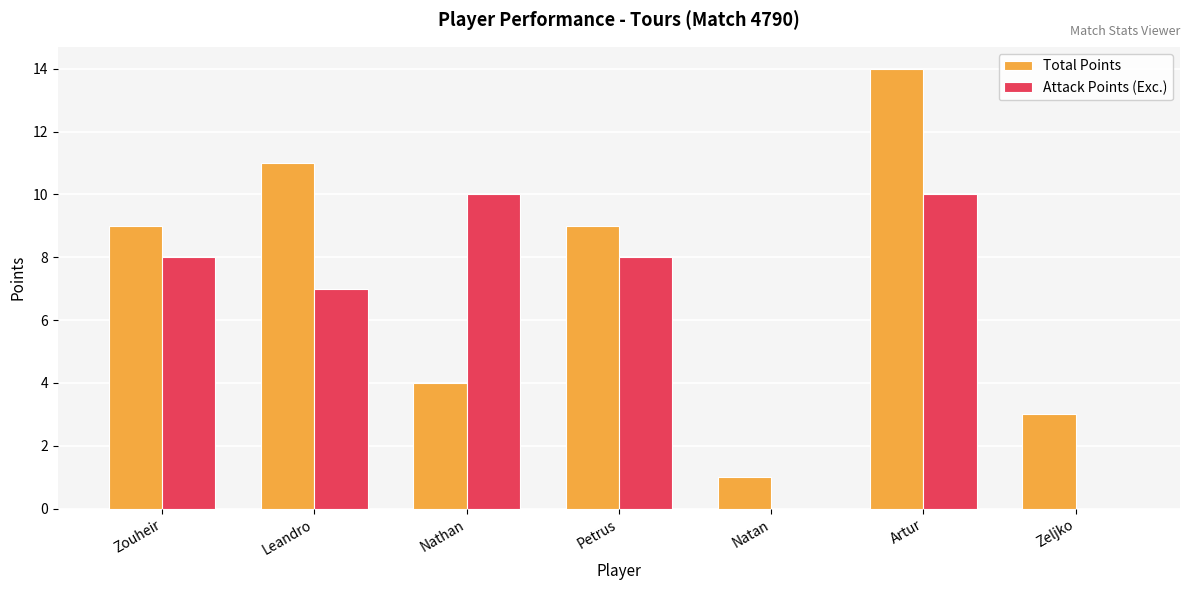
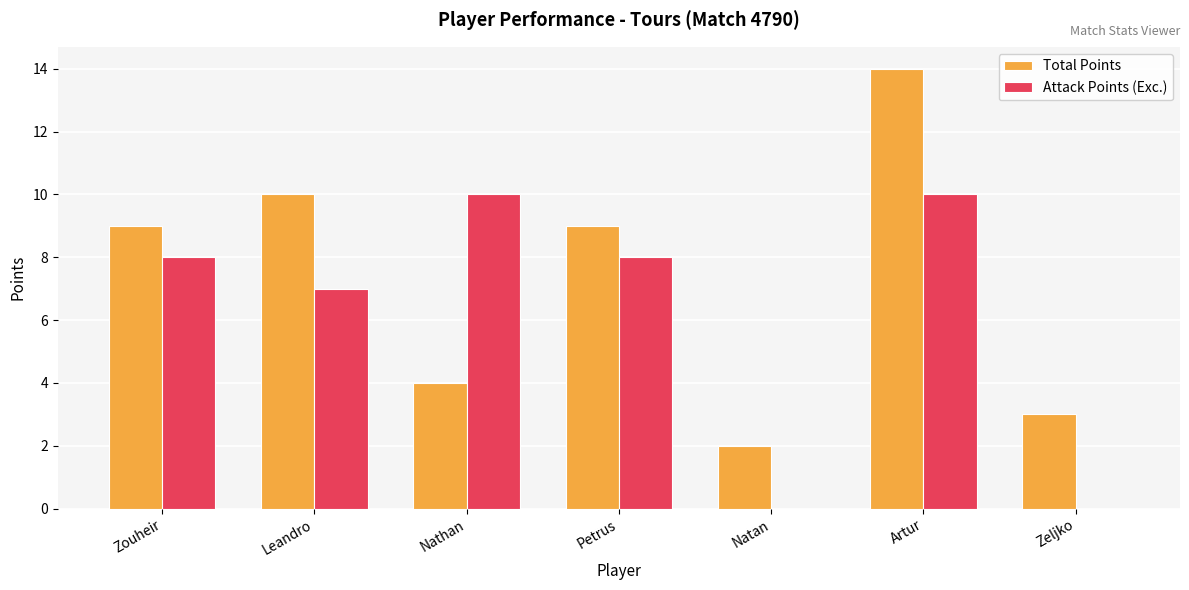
Total Points, Leandro: 11 -> 10
Total Points, Natan: 1 -> 2
